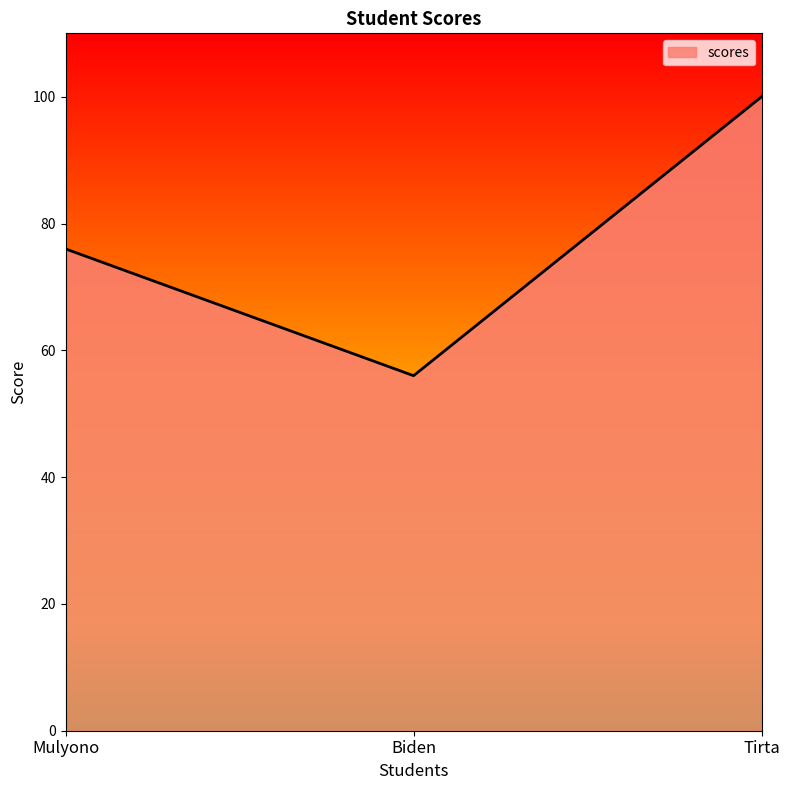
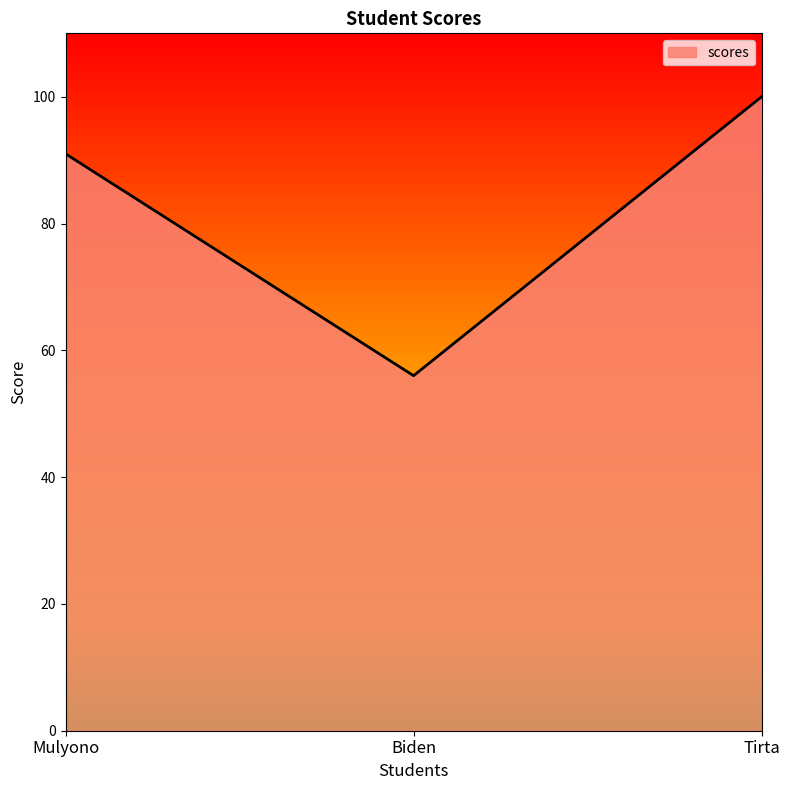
Mulyono: 76 -> 91
